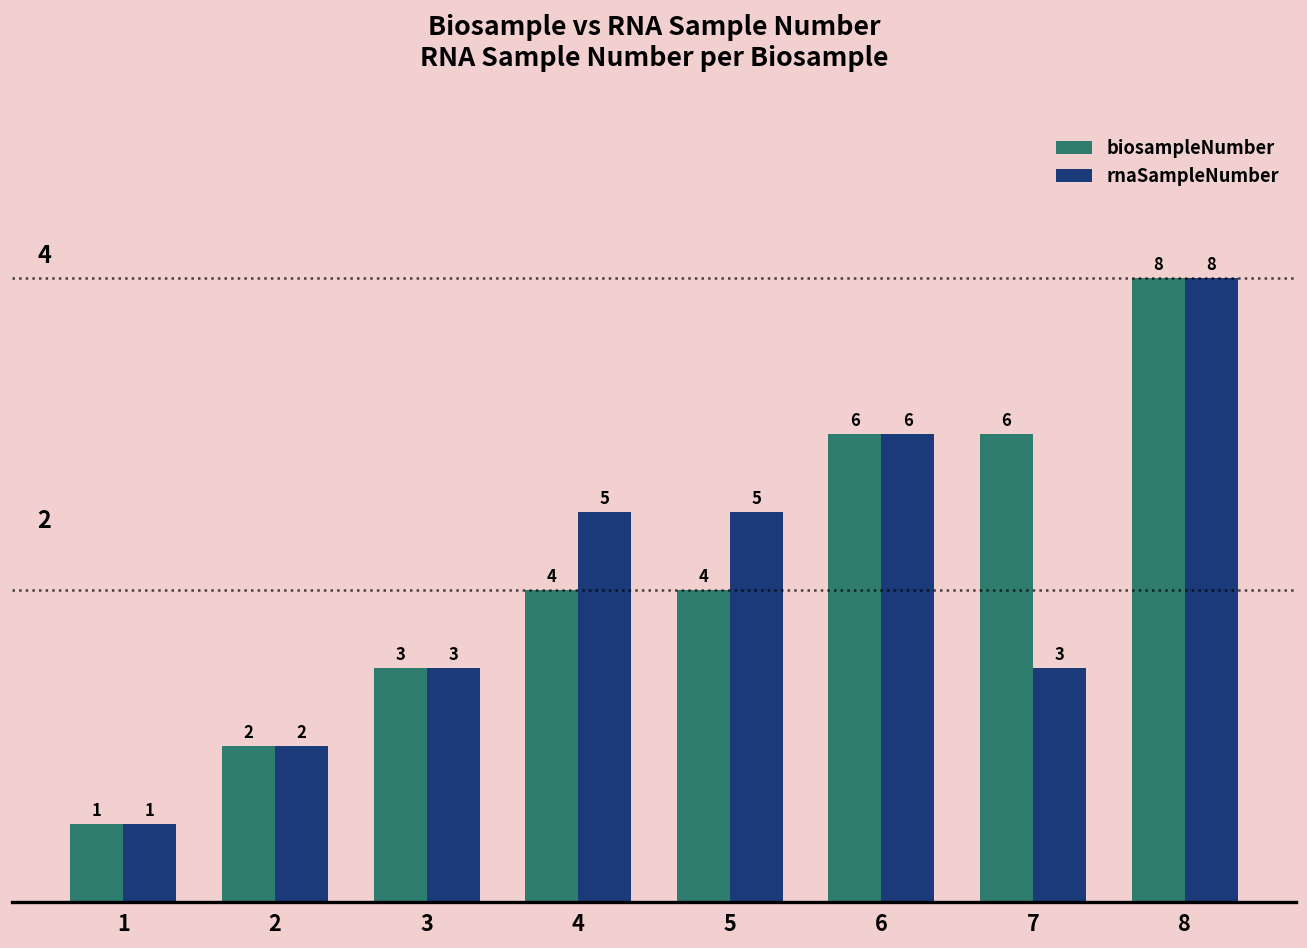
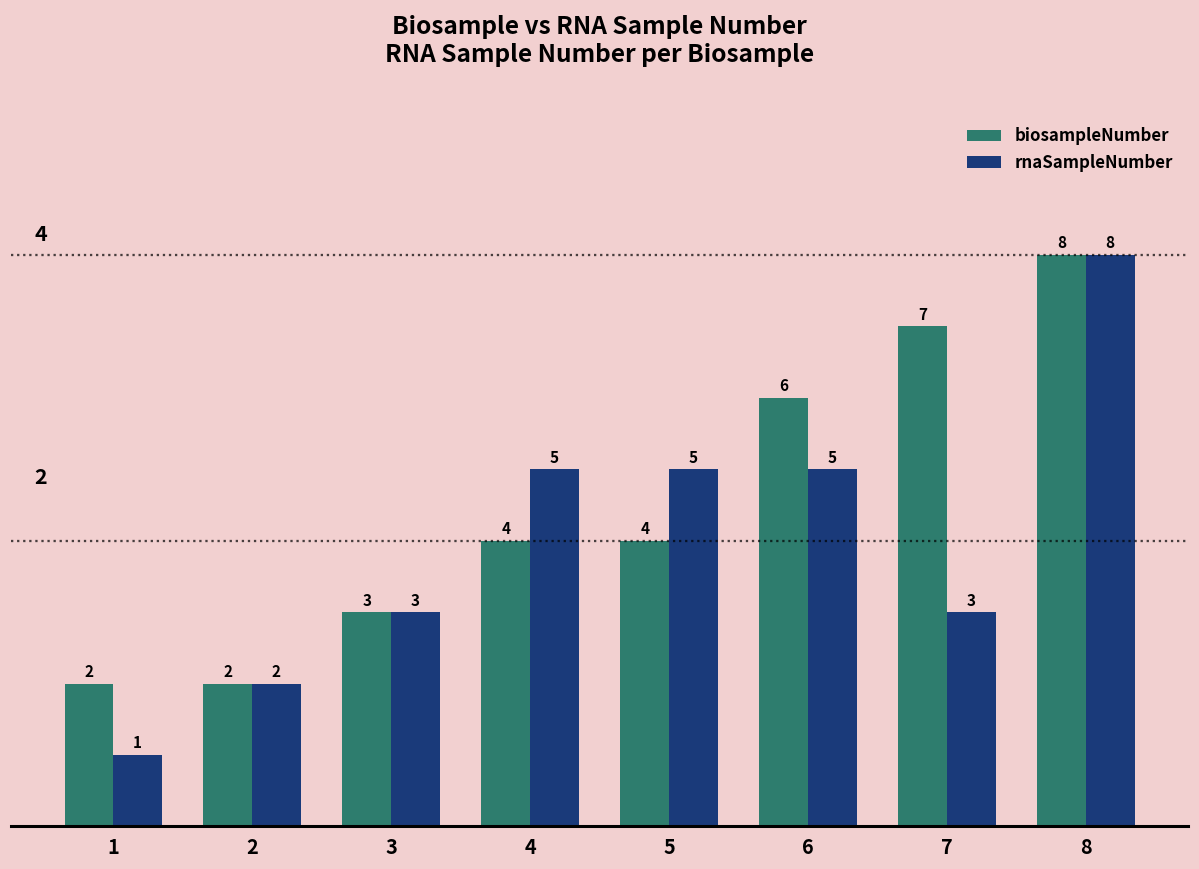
biosampleNumber, 1: 1 -> 2
rnaSampleNumber, 6: 6 -> 5
biosampleNumber, 7: 6 -> 7
